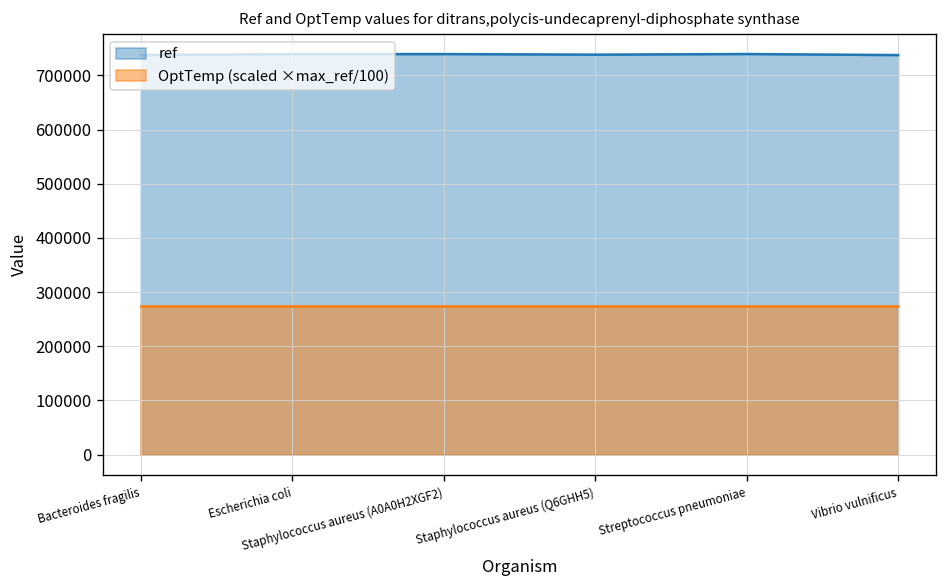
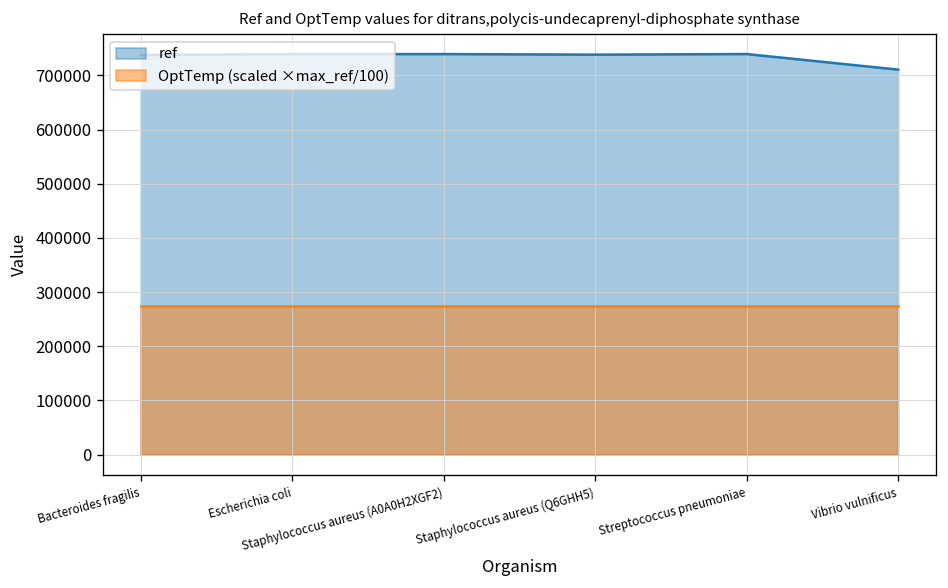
ref, Vibrio vulnificus: 740000 -> 710000
